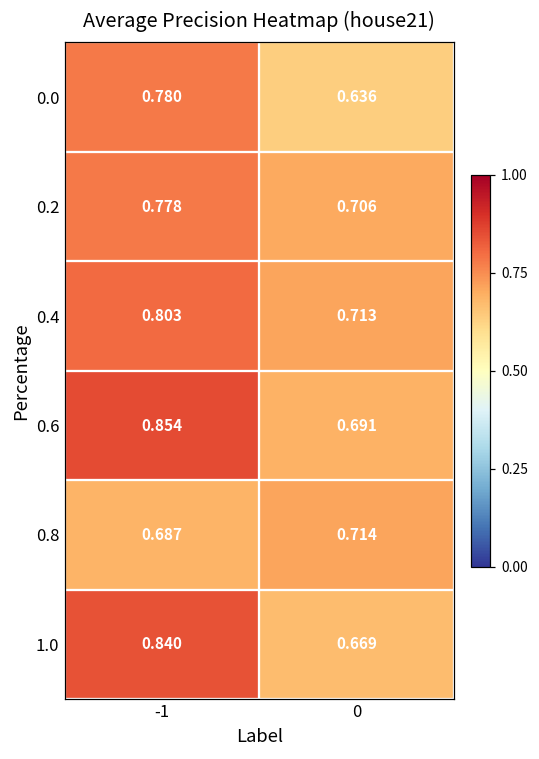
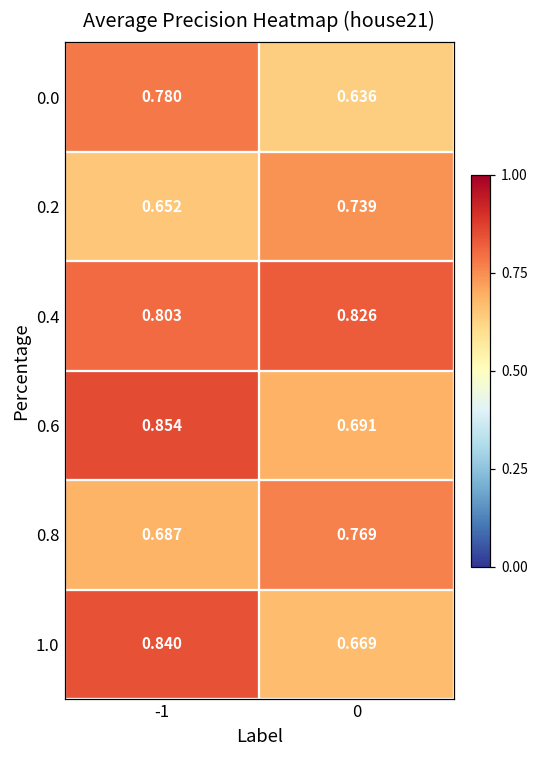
0.2, -1: 0.778 -> 0.652
0.2, 0: 0.706 -> 0.739
0.4, 0: 0.713 -> 0.826
0.8, 0: 0.714 -> 0.769
